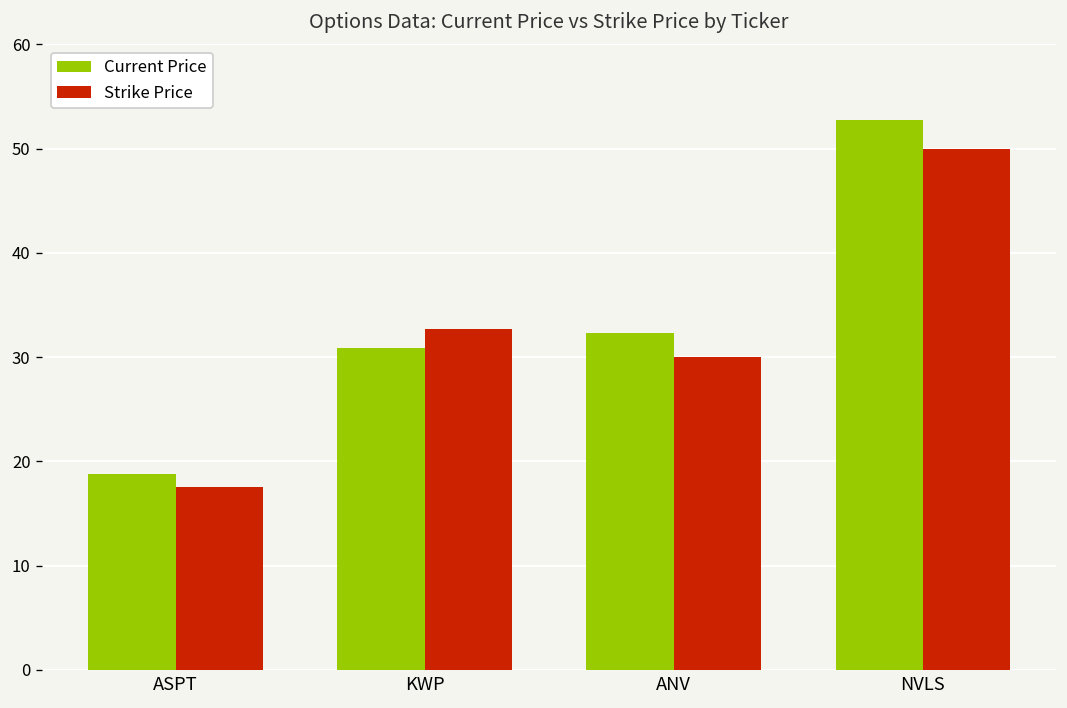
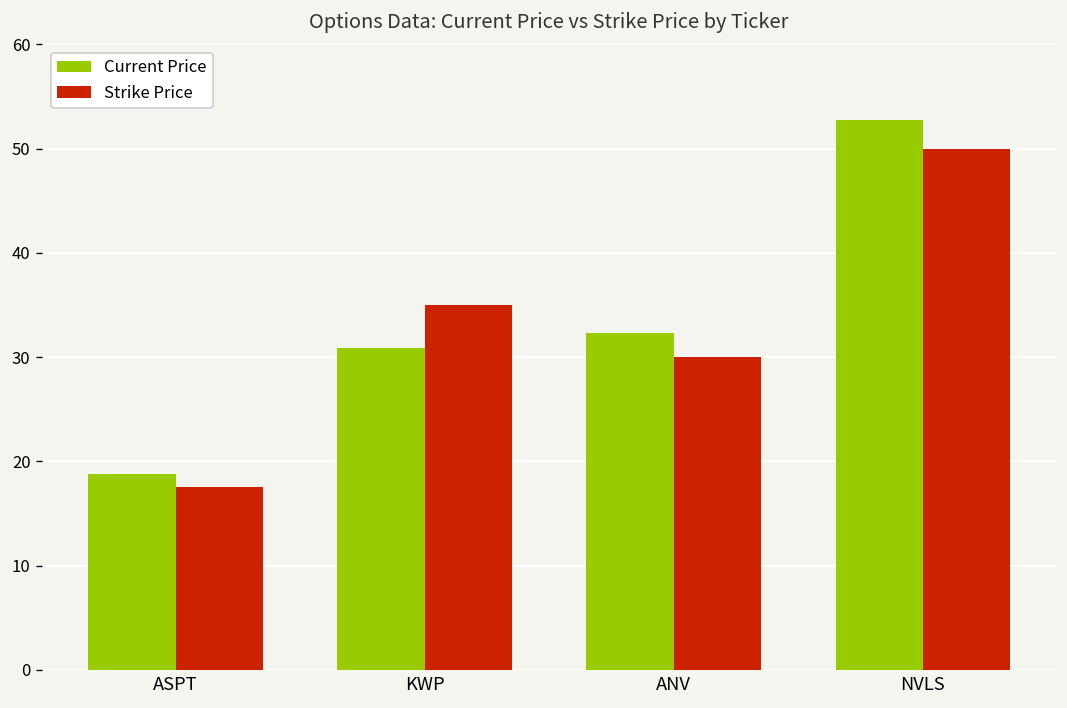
Strike Price, KWP: 33 -> 35
